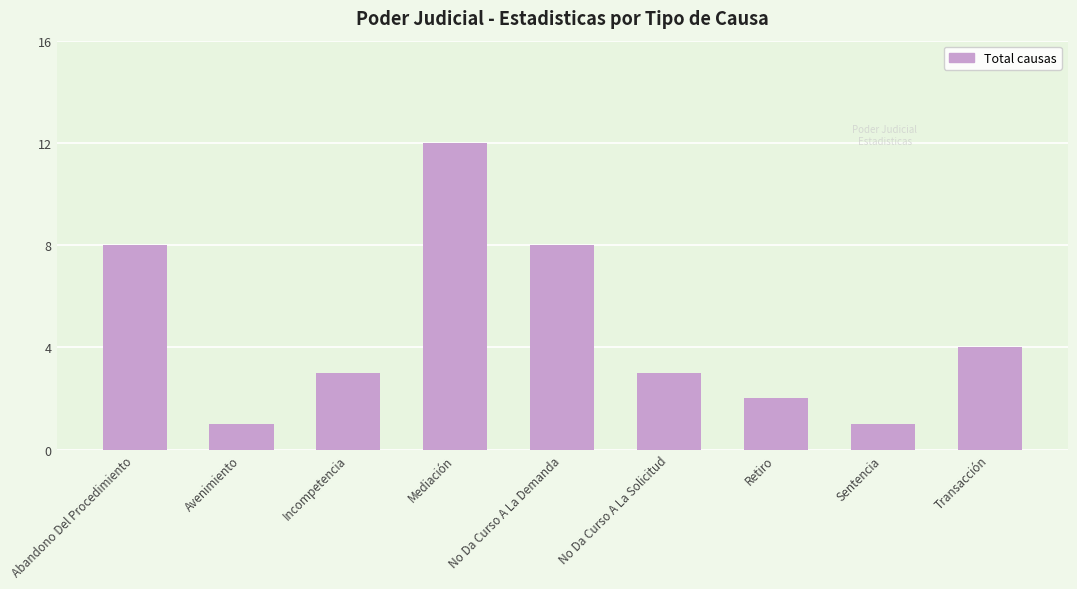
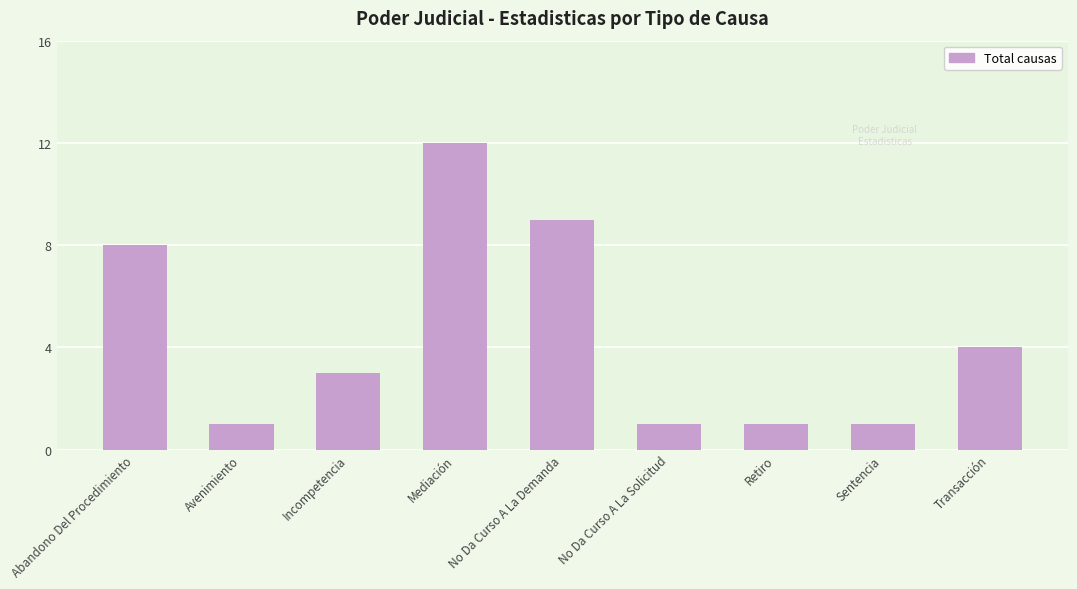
No Da Curso A La Demanda: 8 -> 9
No Da Curso A La Solicitud: 3 -> 1
Retiro: 2 -> 1
